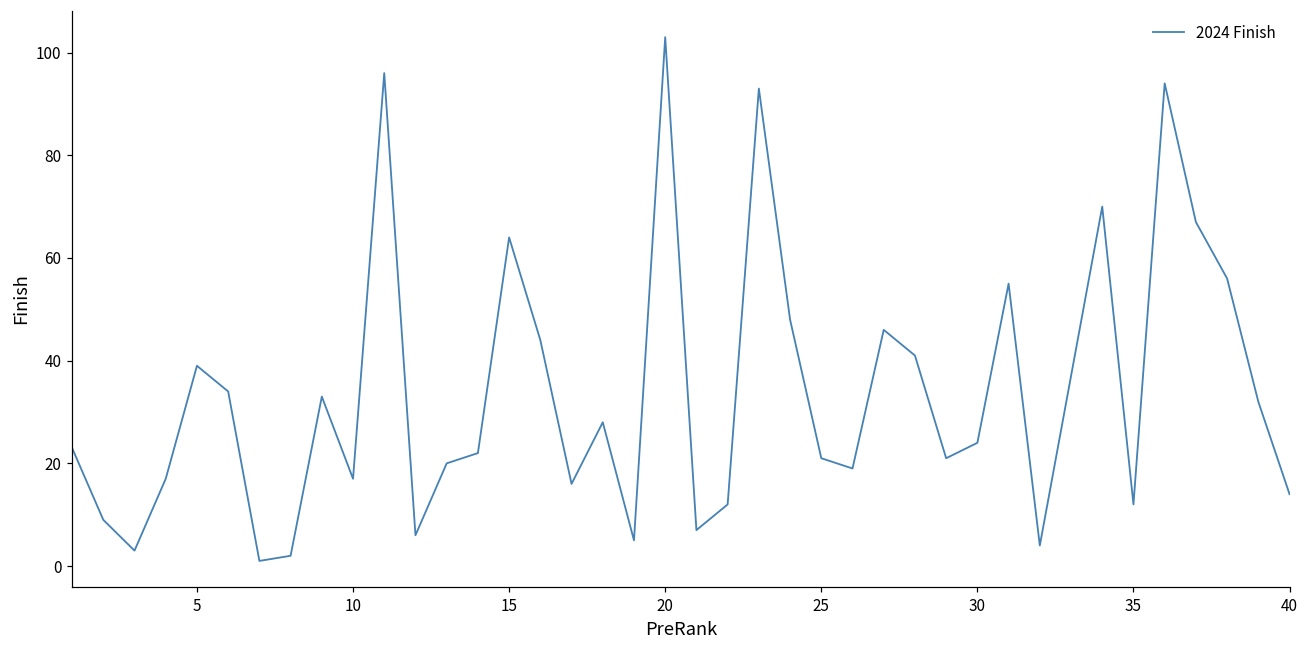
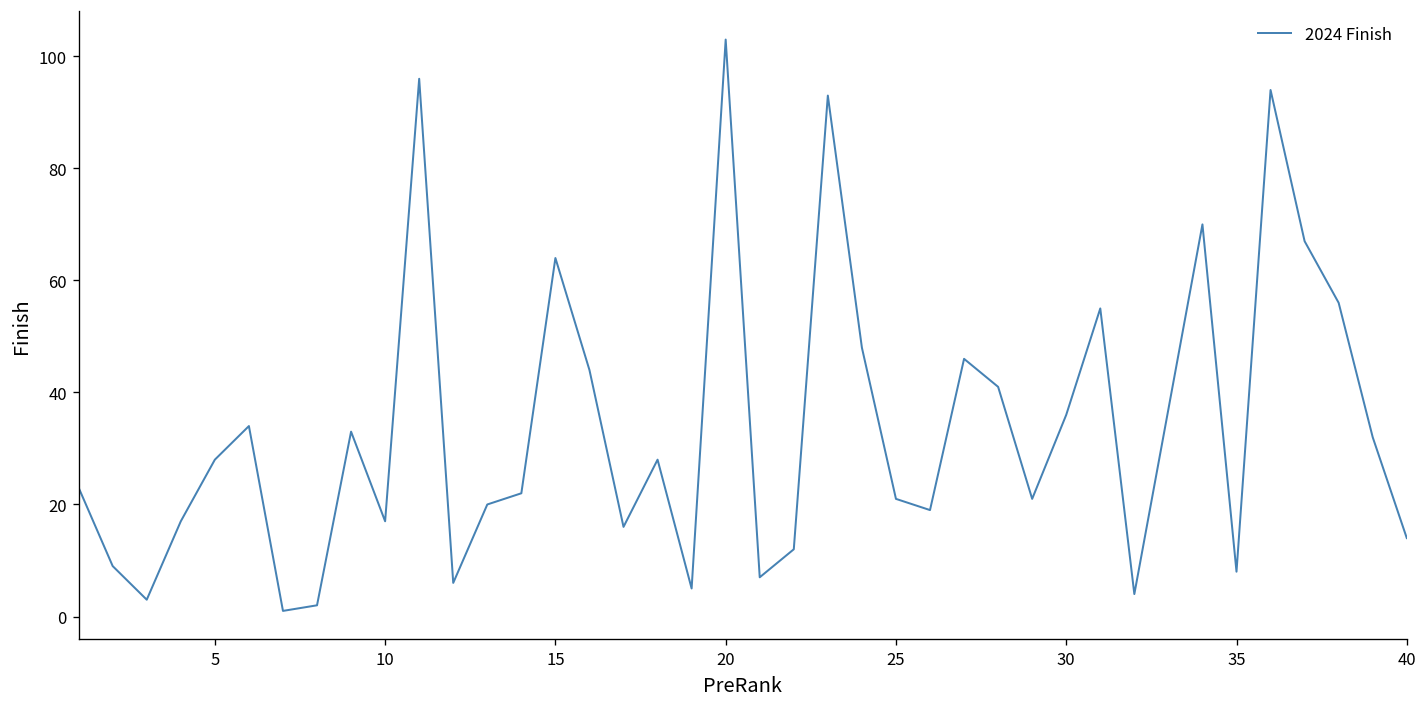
5: 39 -> 28
30: 24 -> 36
35: 12 -> 8
